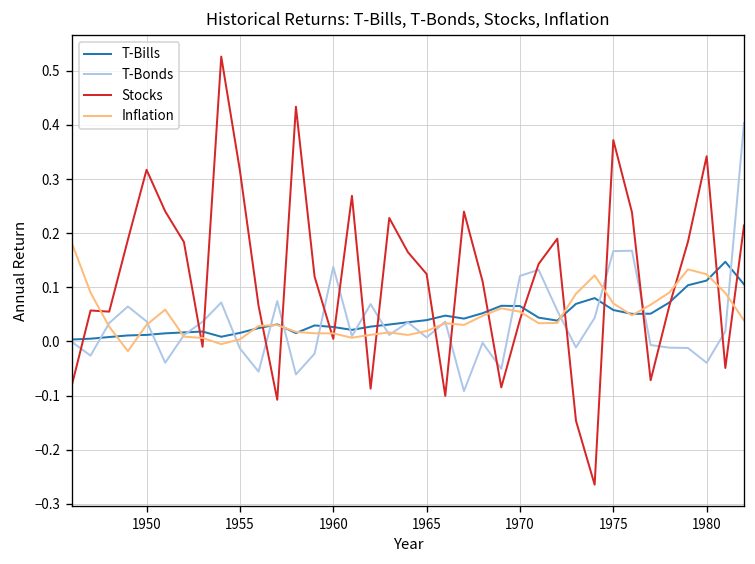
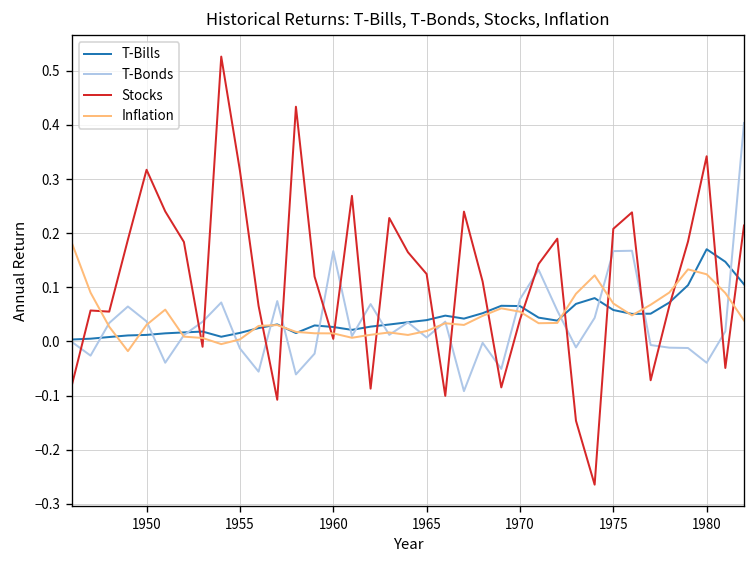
T-Bonds, 1960: 0.14 -> 0.17
T-Bonds, 1970: 0.12 -> 0.08
Stocks, 1975: 0.37 -> 0.21
T-Bills, 1980: 0.11 -> 0.17
